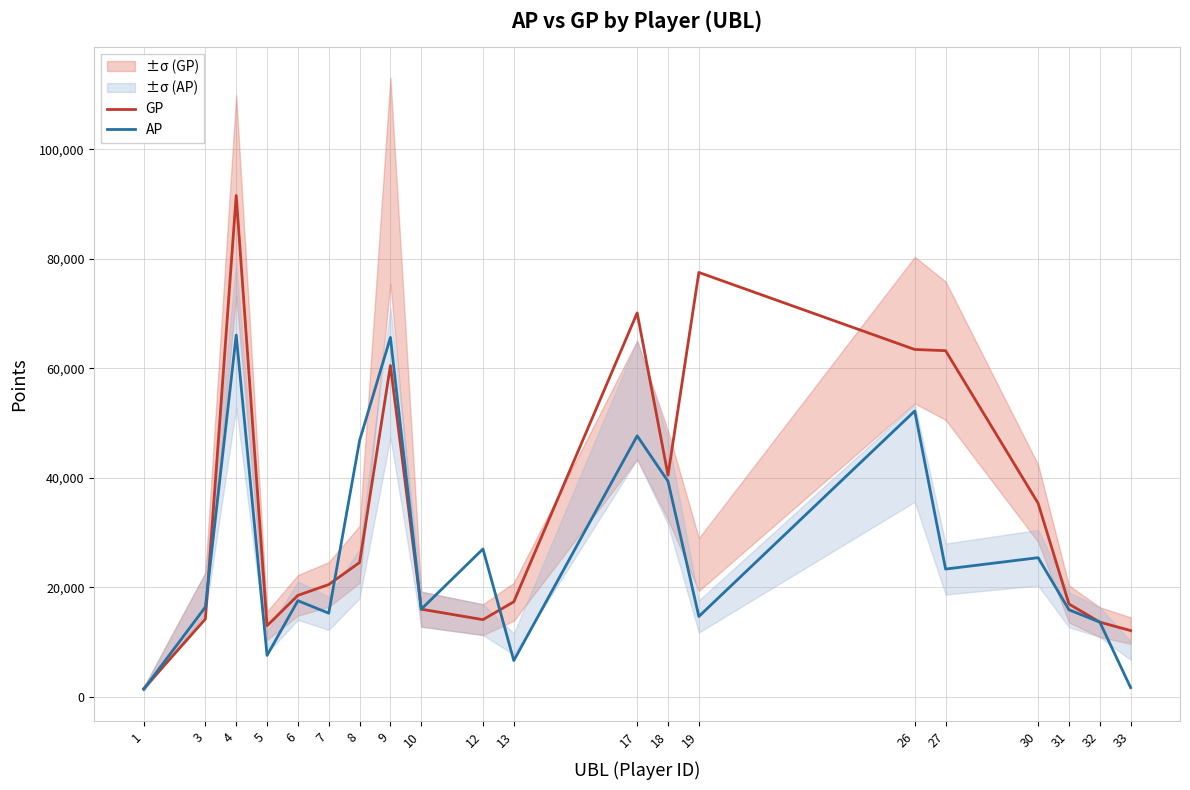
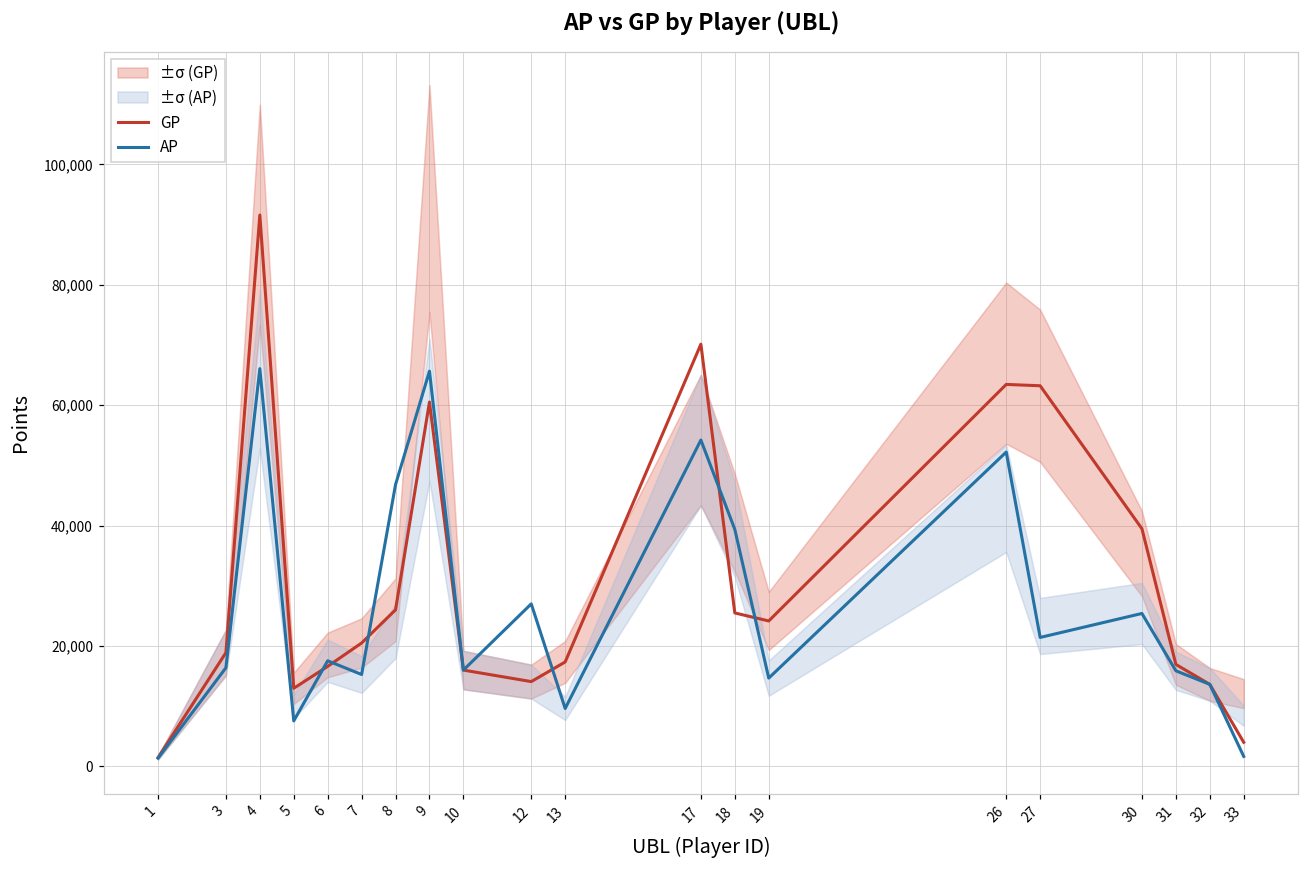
GP, 3: 14,000 -> 19,000
GP, 6: 18,000 -> 17,000
GP, 8: 25,000 -> 26,000
AP, 13: 7,000 -> 10,000
AP, 17: 48,000 -> 54,000
GP, 18: 40,000 -> 25,000
GP, 19: 78,000 -> 24,000
AP, 27: 23,000 -> 21,000
GP, 30: 35,000 -> 39,000
GP, 33: 12,000 -> 4,000
